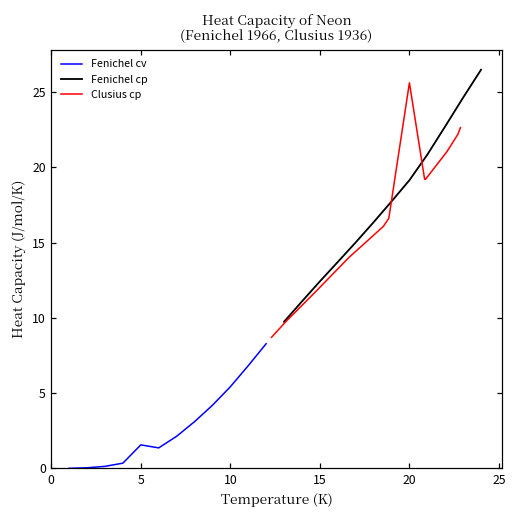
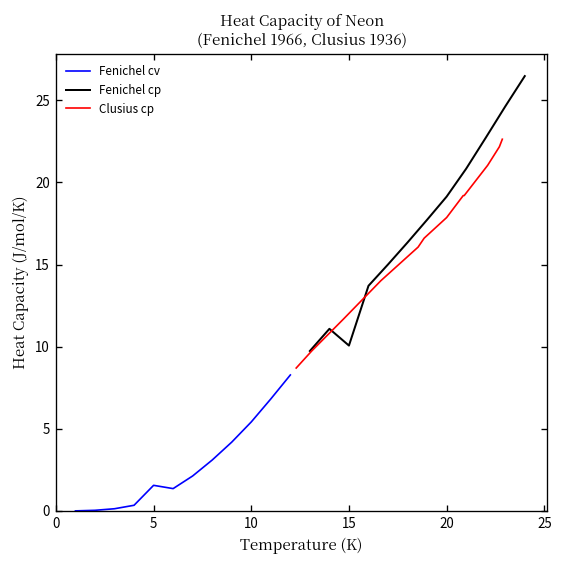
Fenichel cp, 15: 12.4 -> 10.1
Clusius cp, 20: 25.6 -> 17.9
